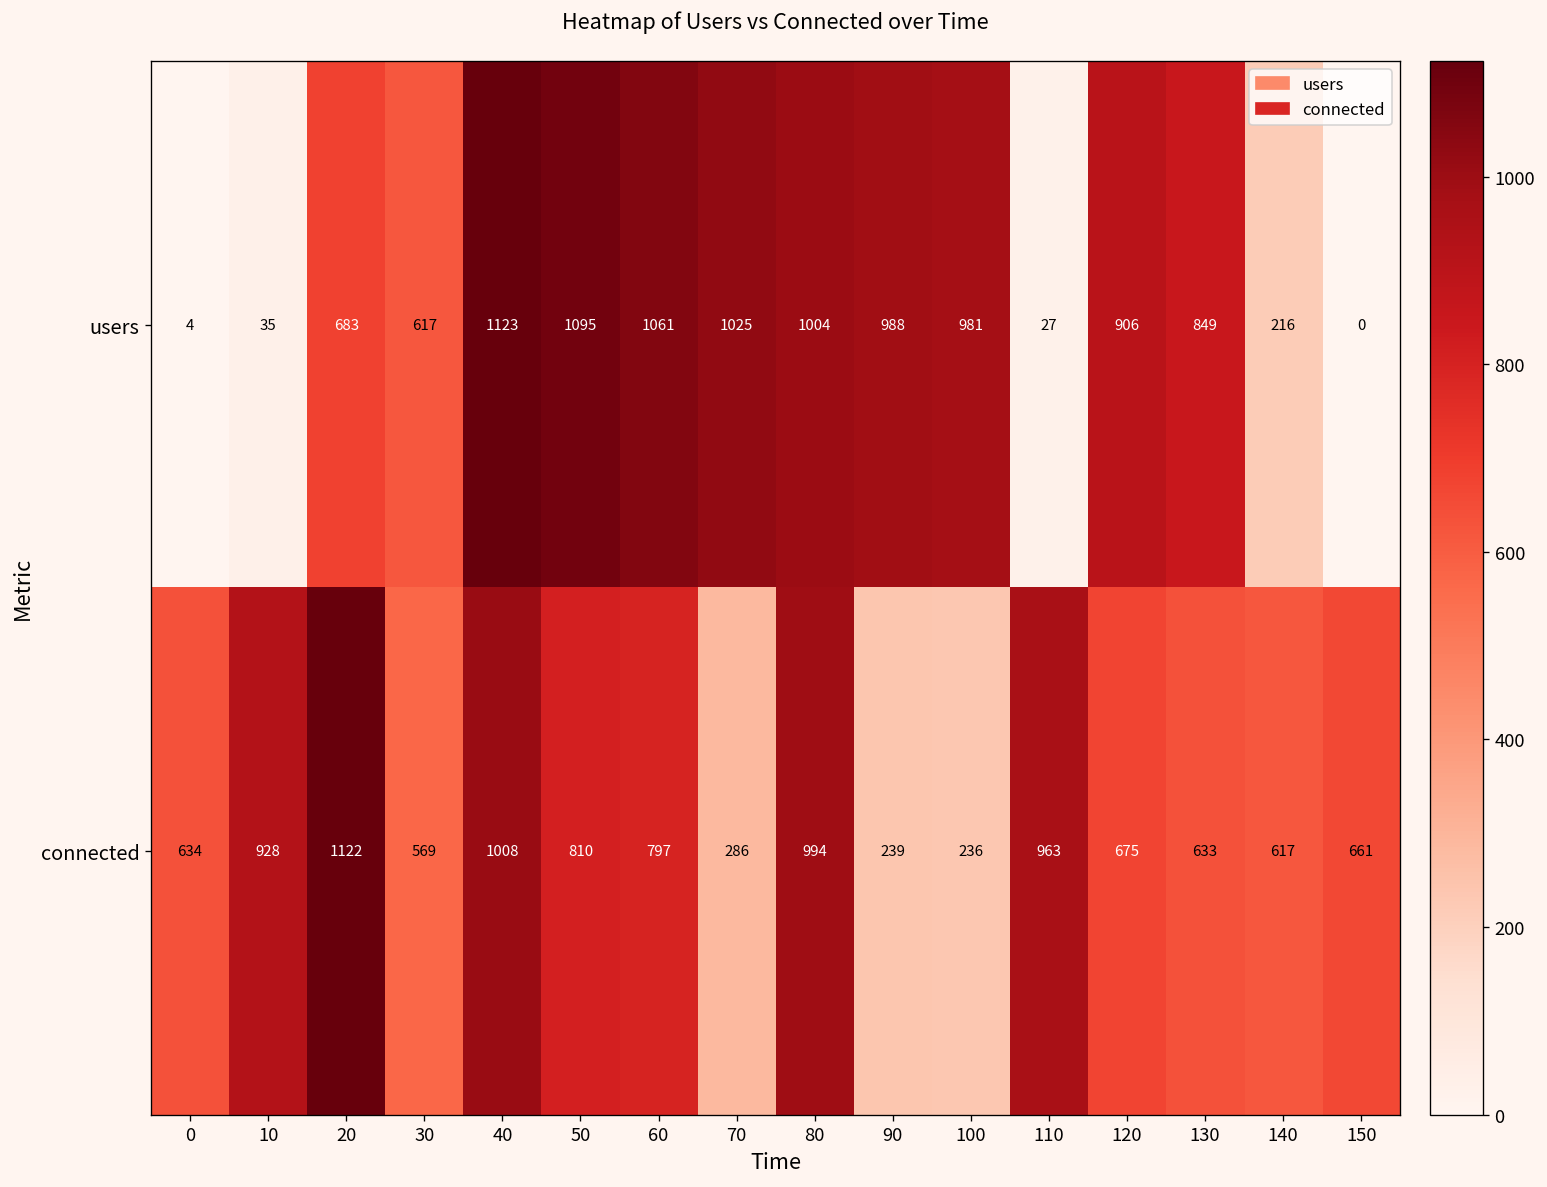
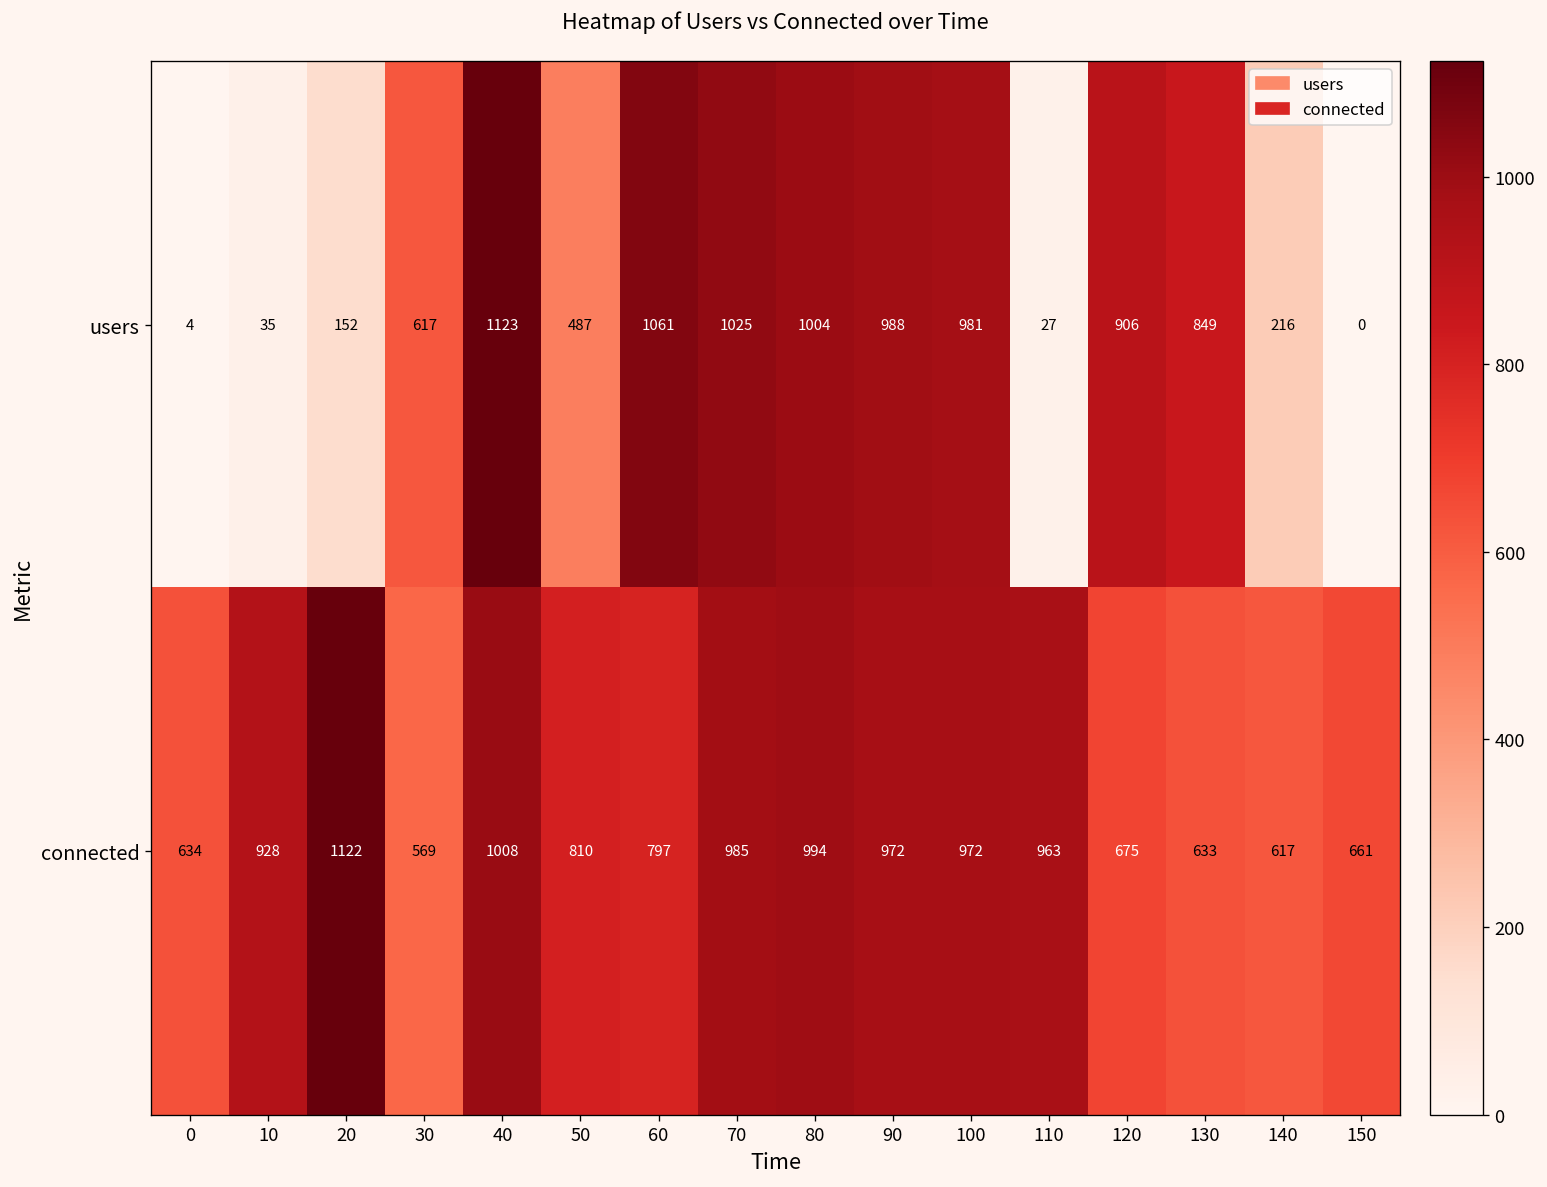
users, 20: 683 -> 152
users, 50: 1095 -> 487
connected, 70: 286 -> 985
connected, 90: 239 -> 972
connected, 100: 236 -> 972
